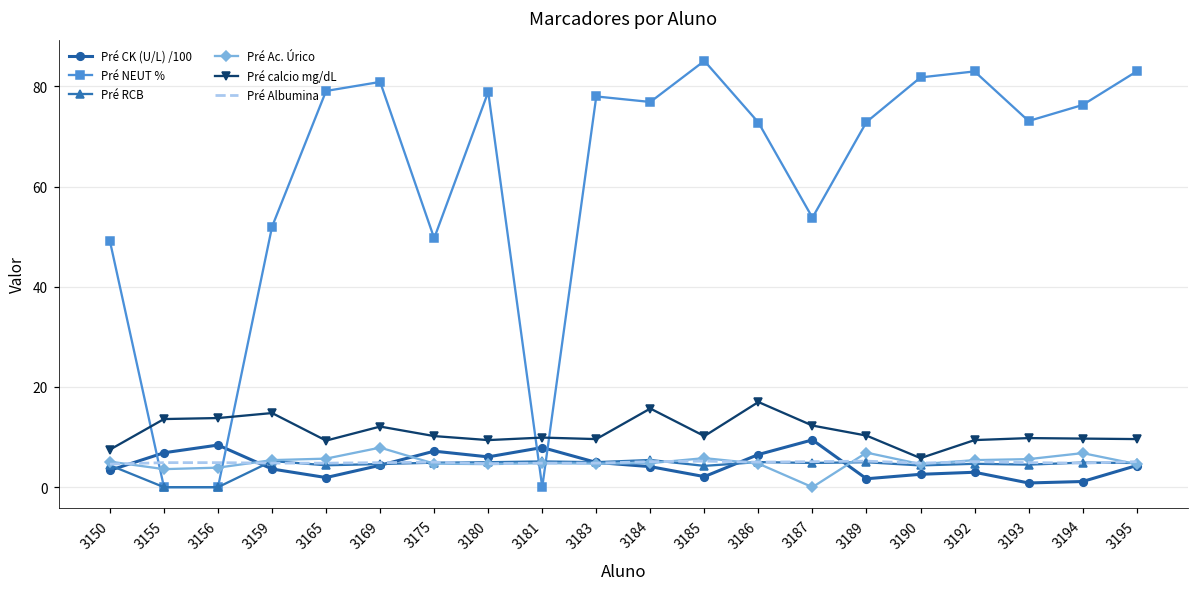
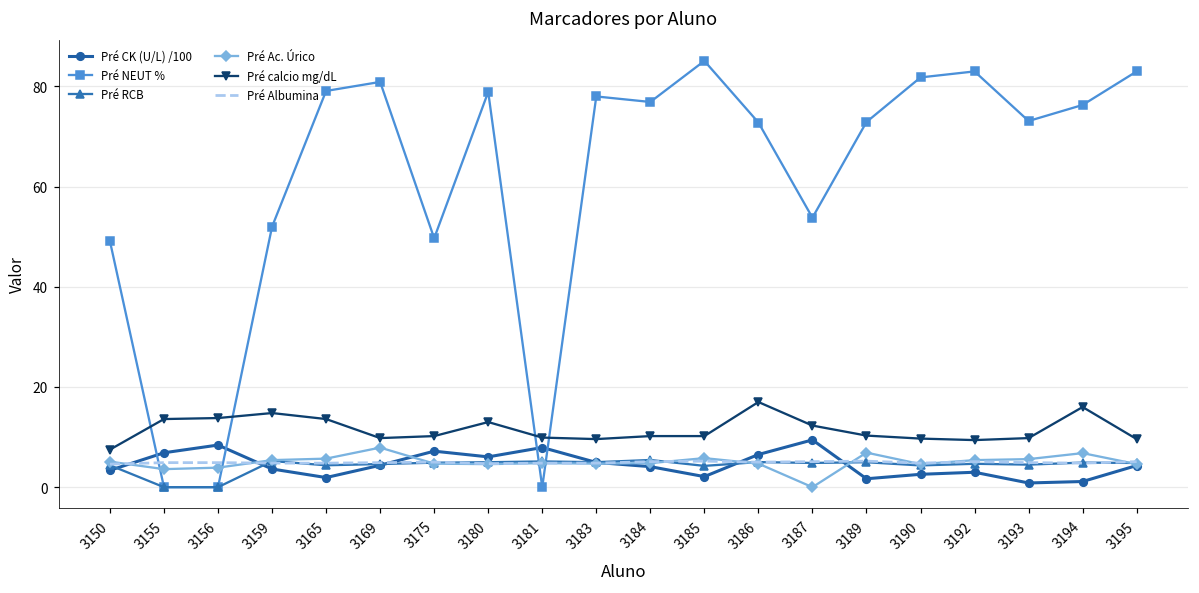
Pré calcio mg/dL, 3165: 9 -> 14
Pré calcio mg/dL, 3169: 12 -> 10
Pré calcio mg/dL, 3180: 9 -> 13
Pré calcio mg/dL, 3184: 16 -> 10
Pré calcio mg/dL, 3190: 6 -> 10
Pré calcio mg/dL, 3194: 10 -> 16
